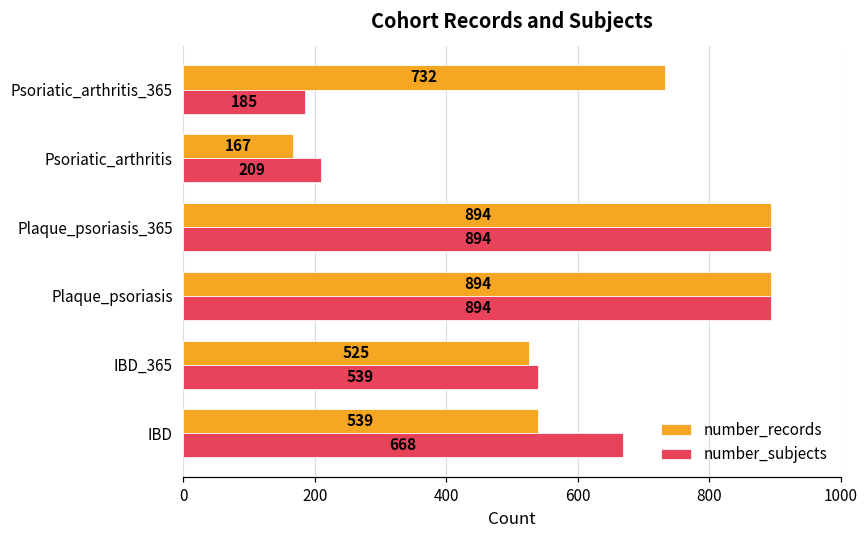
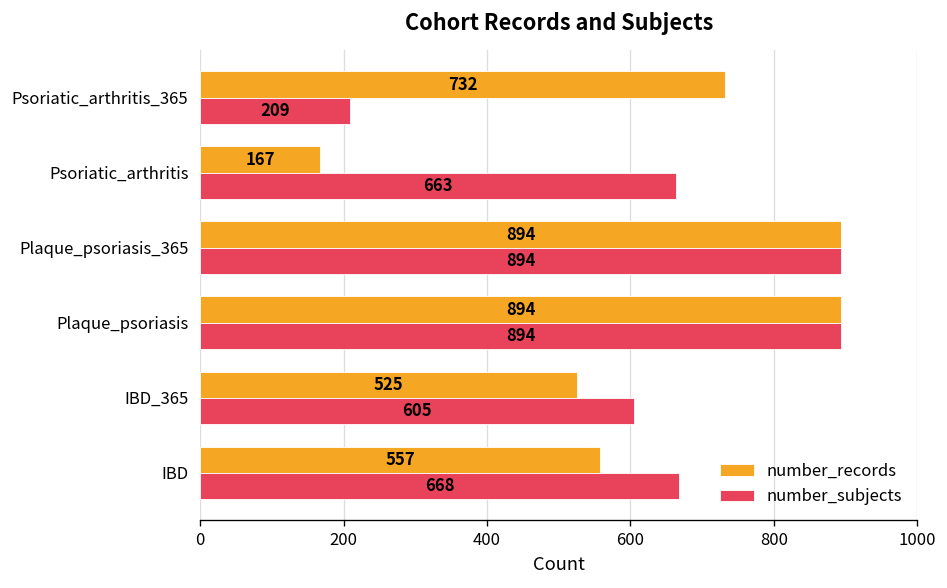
number_subjects, Psoriatic_arthritis_365: 185 -> 209
number_subjects, Psoriatic_arthritis: 209 -> 663
number_subjects, IBD_365: 539 -> 605
number_records, IBD: 539 -> 557
